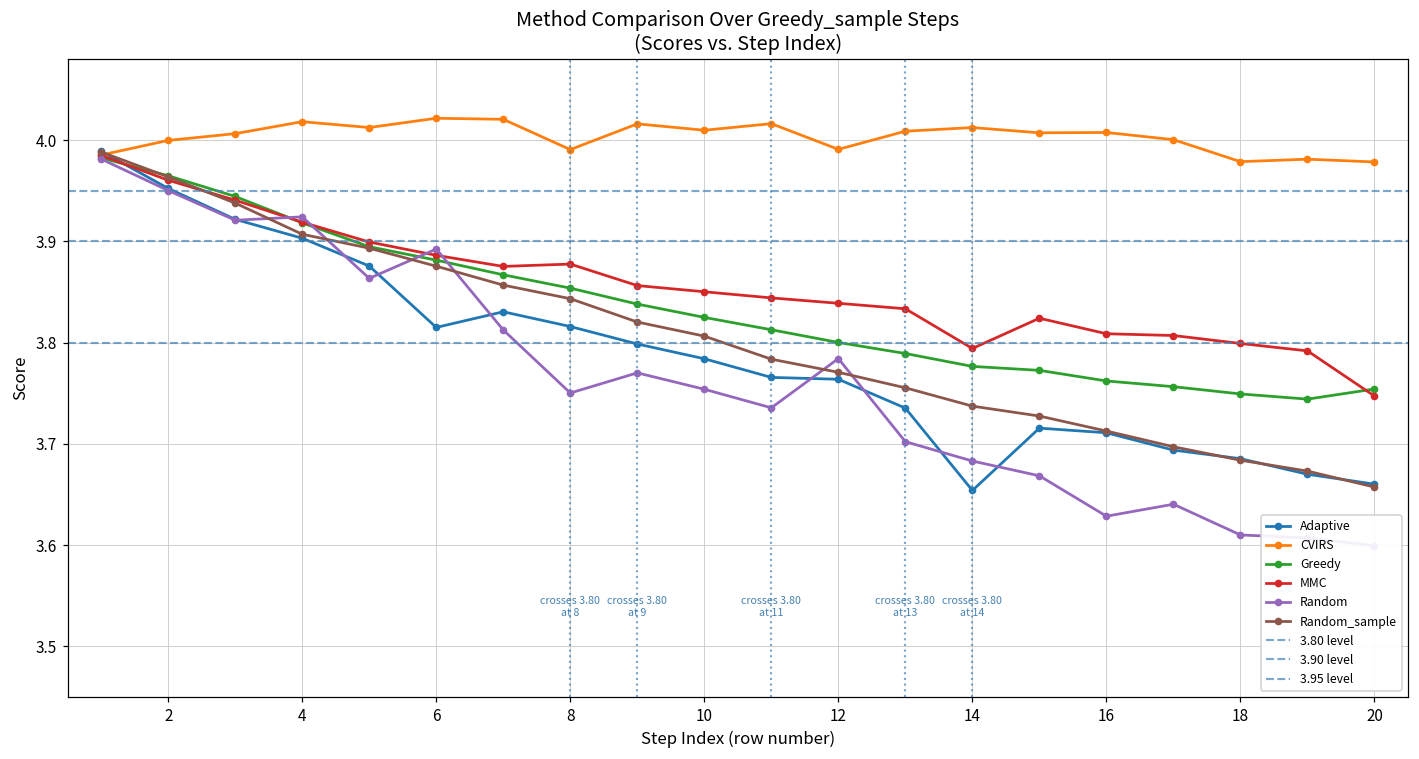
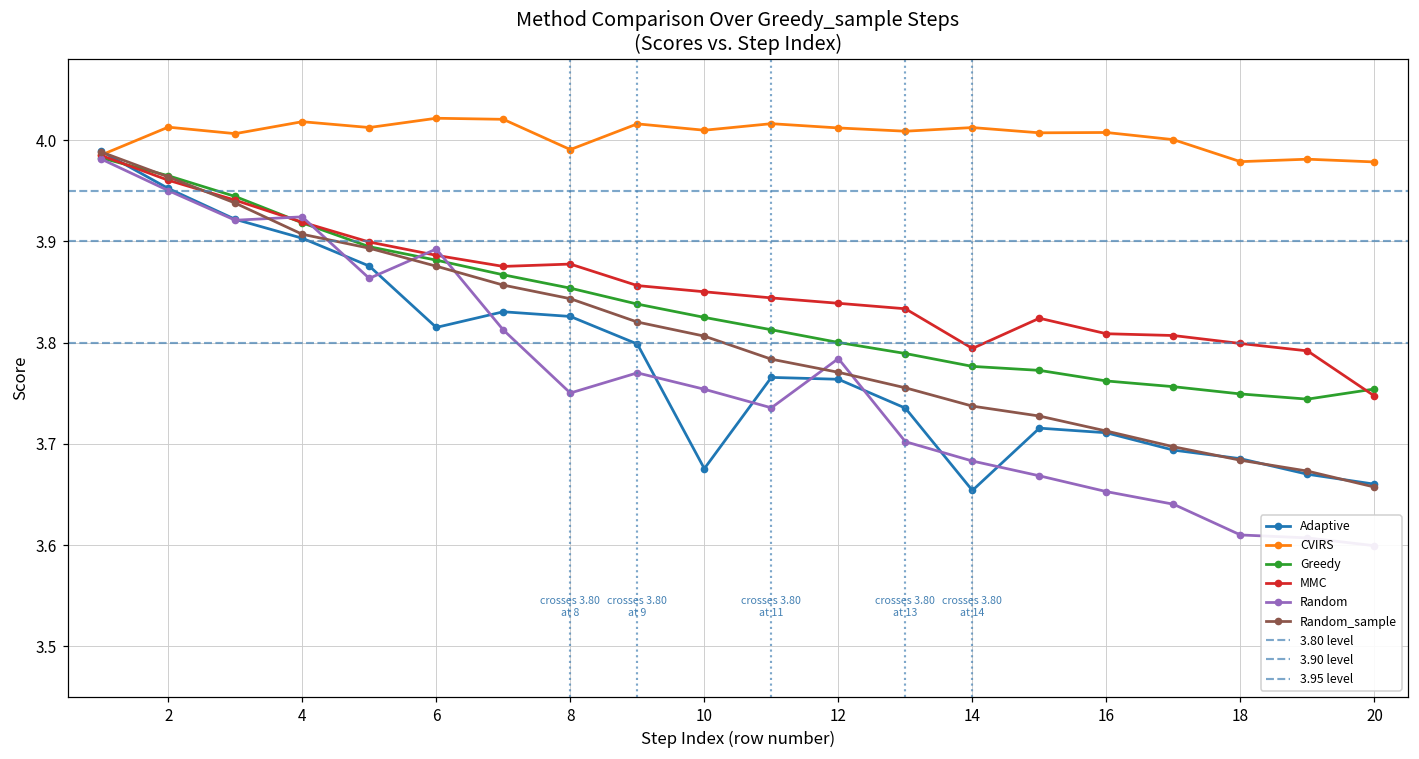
CVIRS, 2: 4.00 -> 4.01
Adaptive, 8: 3.82 -> 3.83
Adaptive, 10: 3.78 -> 3.68
CVIRS, 12: 3.99 -> 4.01
Random, 16: 3.63 -> 3.65
